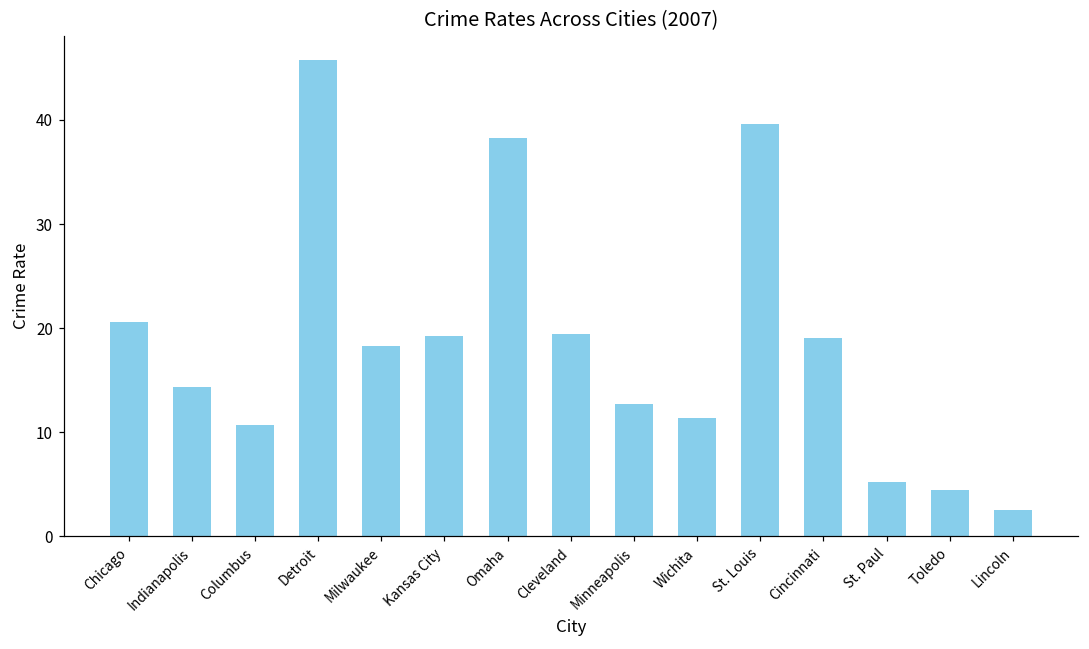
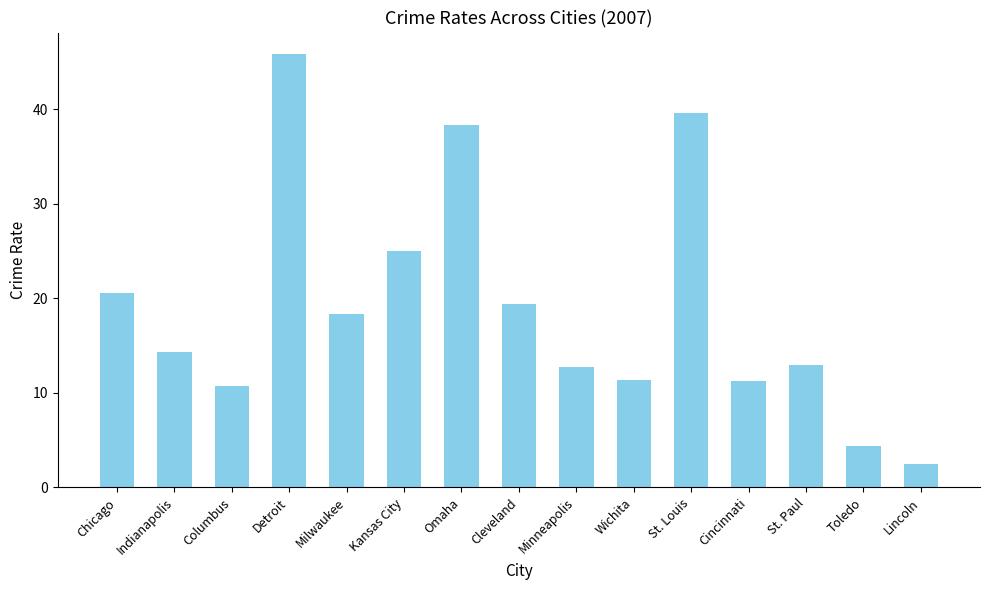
Kansas City: 19 -> 25
Cincinnati: 19 -> 11
St. Paul: 5 -> 13
